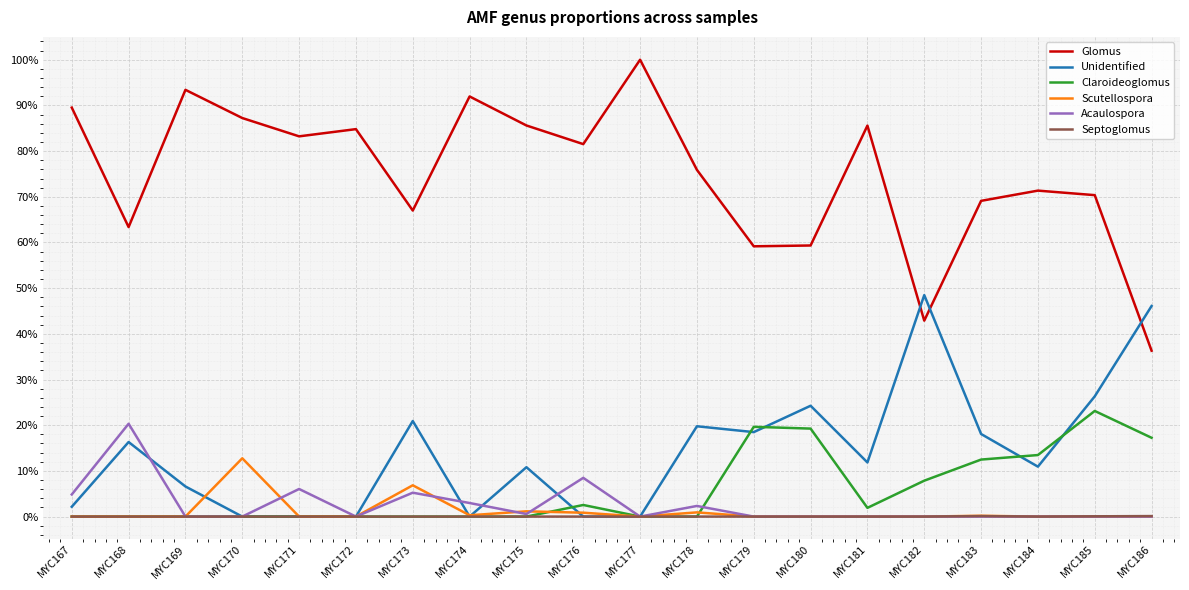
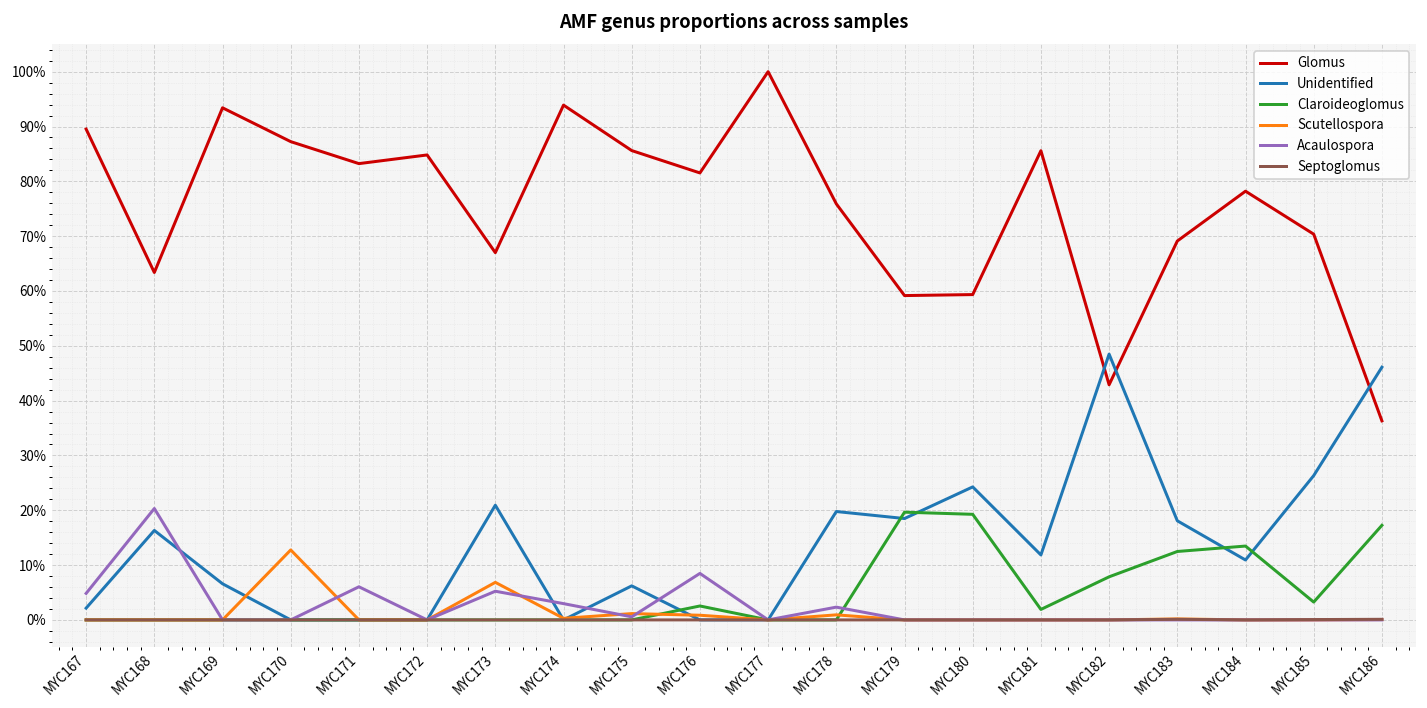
Glomus, MYC174: 92% -> 94%
Unidentified, MYC175: 11% -> 6%
Glomus, MYC184: 71% -> 78%
Claroideoglomus, MYC185: 23% -> 3%
